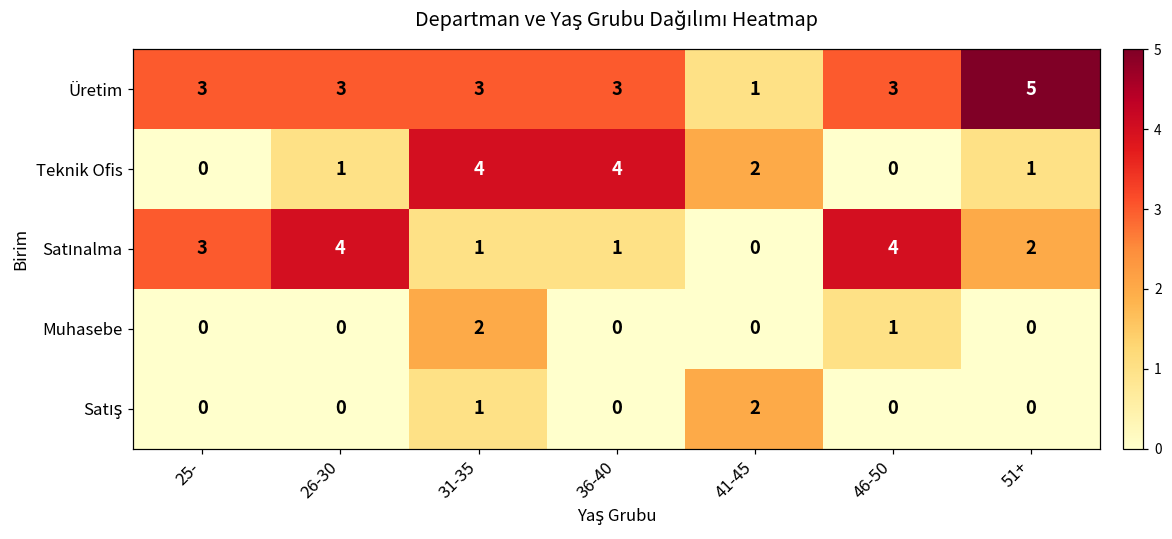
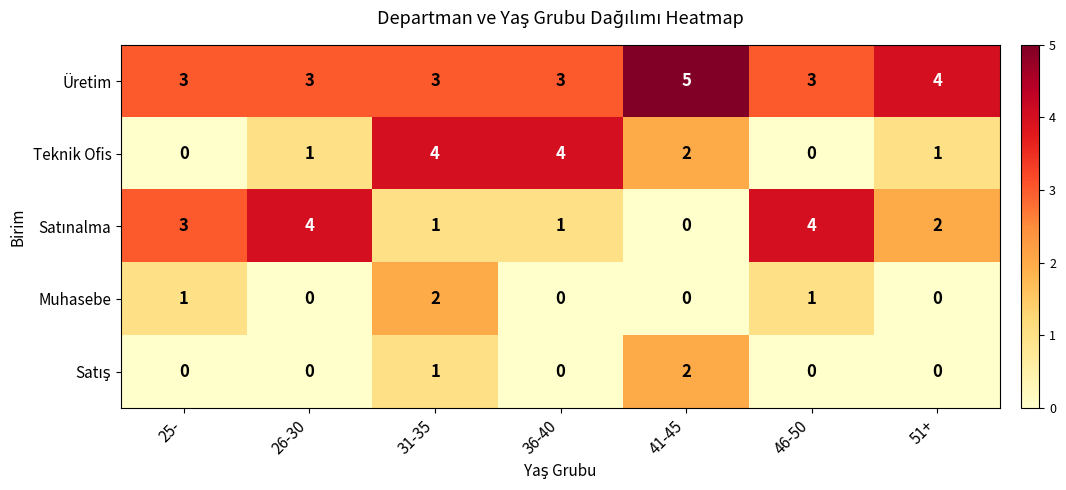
Üretim, 41-45: 1 -> 5
Üretim, 51+: 5 -> 4
Muhasebe, 25-: 0 -> 1
